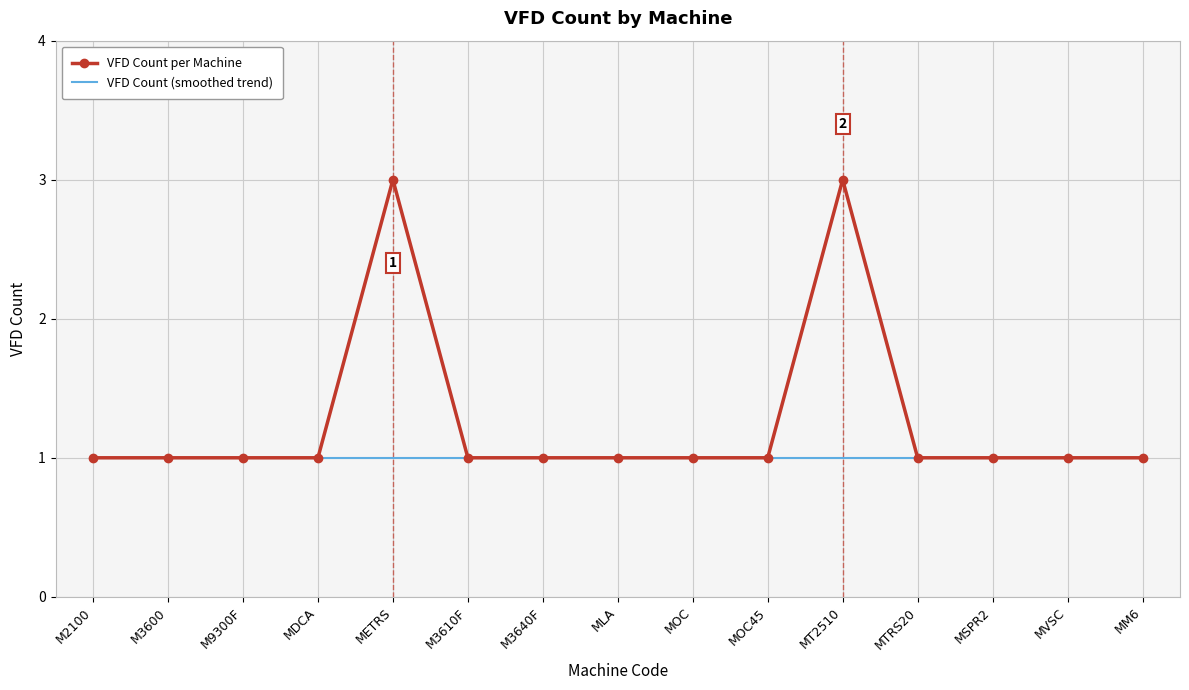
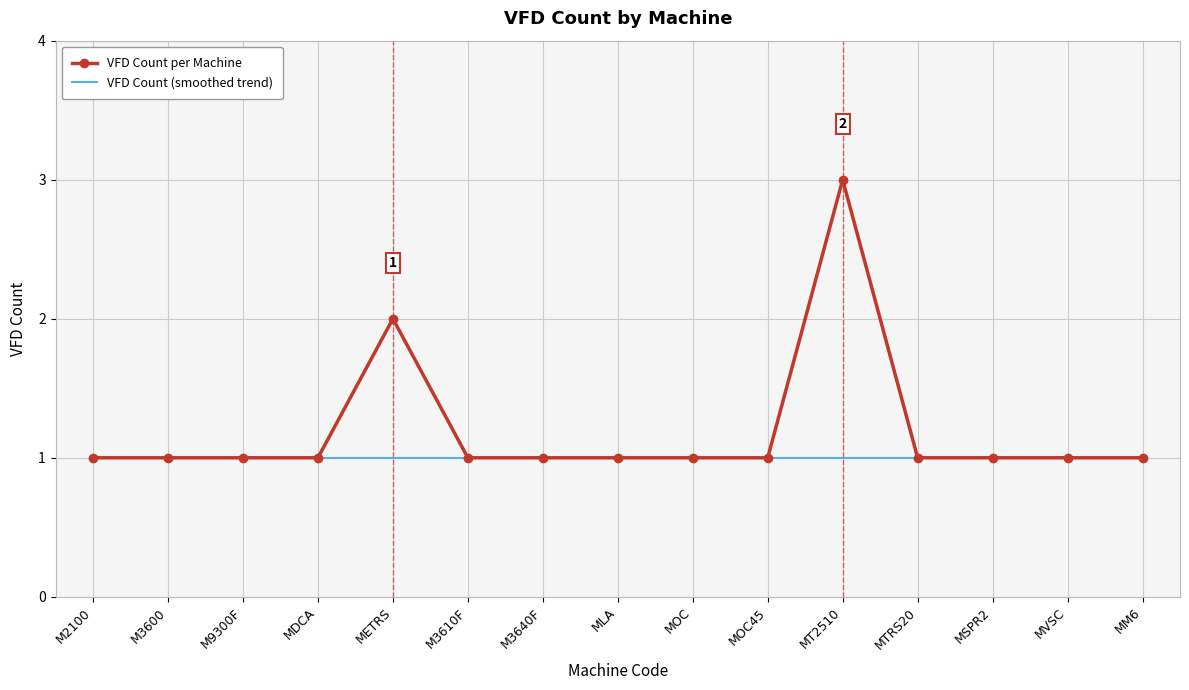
VFD Count per Machine, METRS: 3 -> 2
